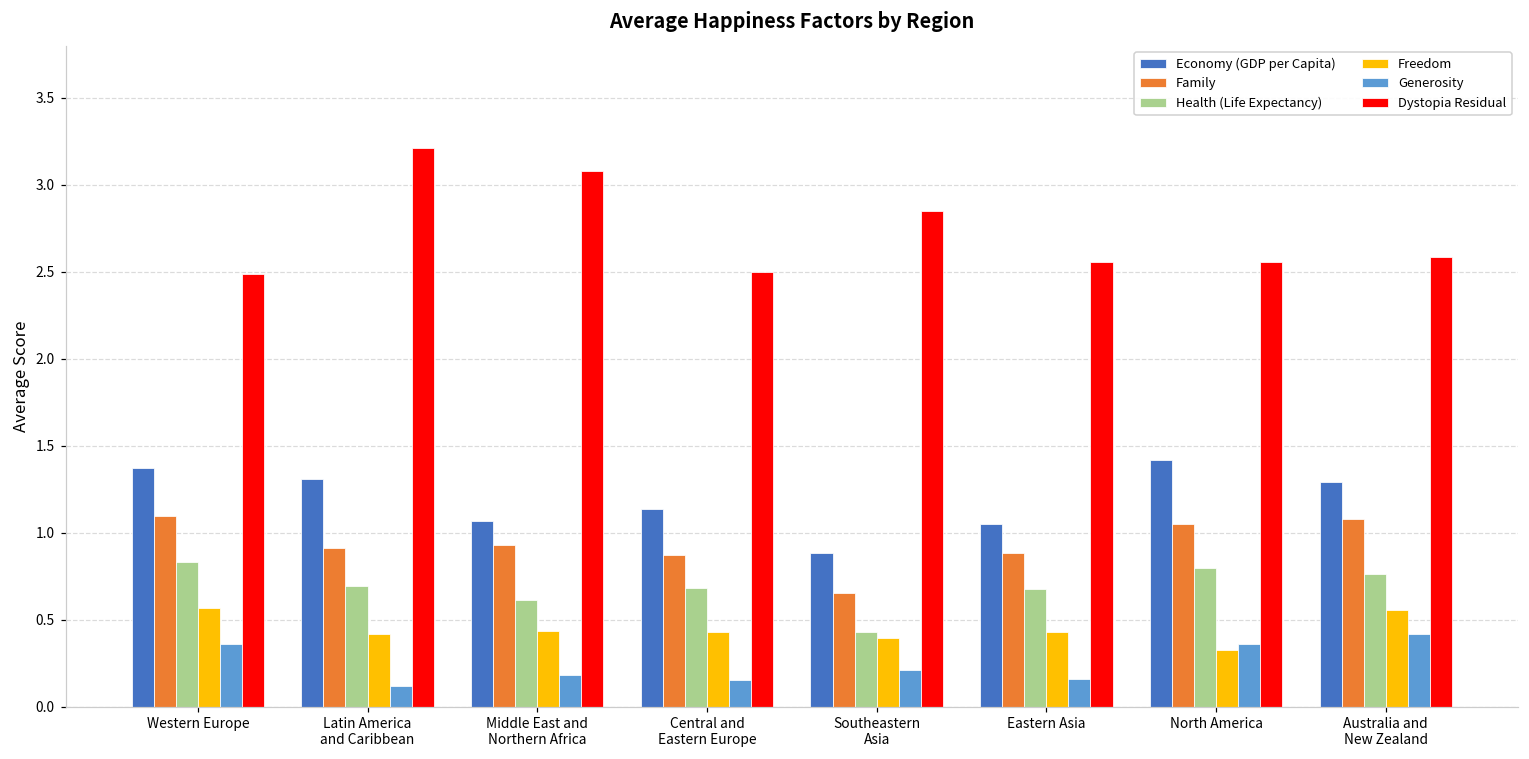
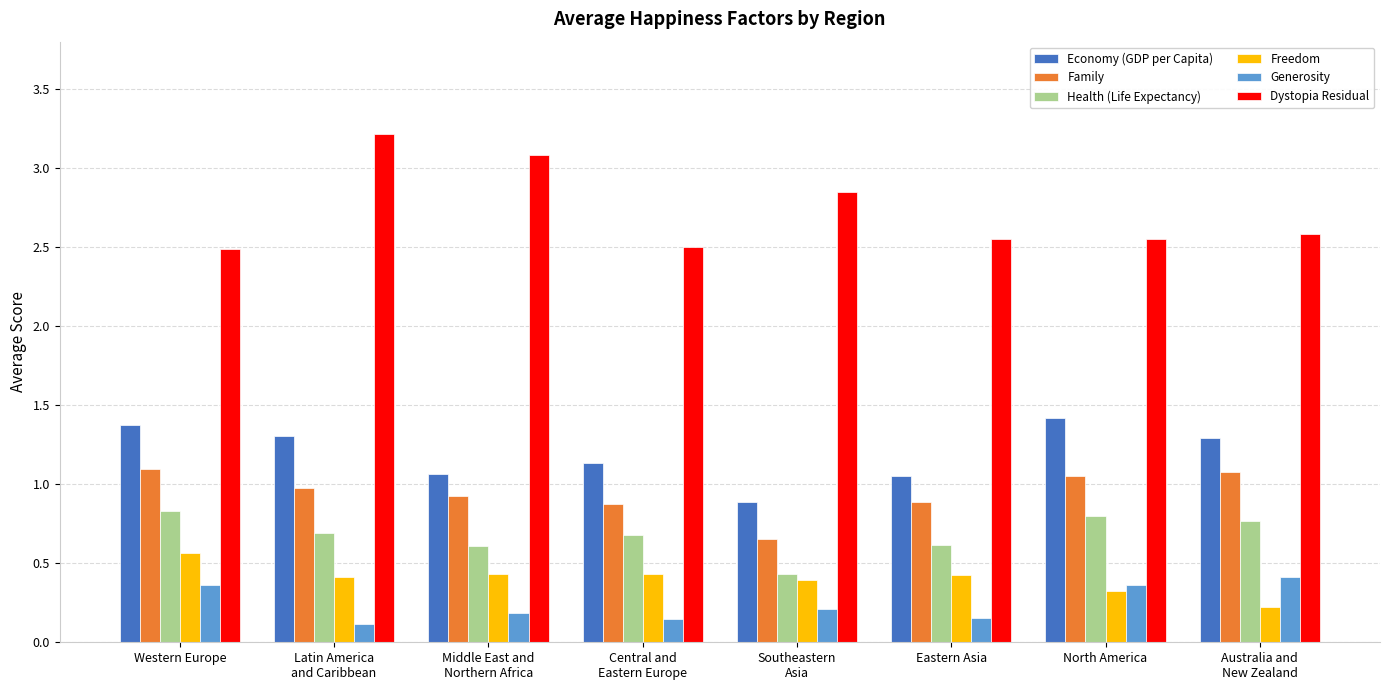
Family, Latin America and Caribbean: 0.91 -> 0.98
Health (Life Expectancy), Eastern Asia: 0.68 -> 0.62
Freedom, Australia and New Zealand: 0.55 -> 0.23
